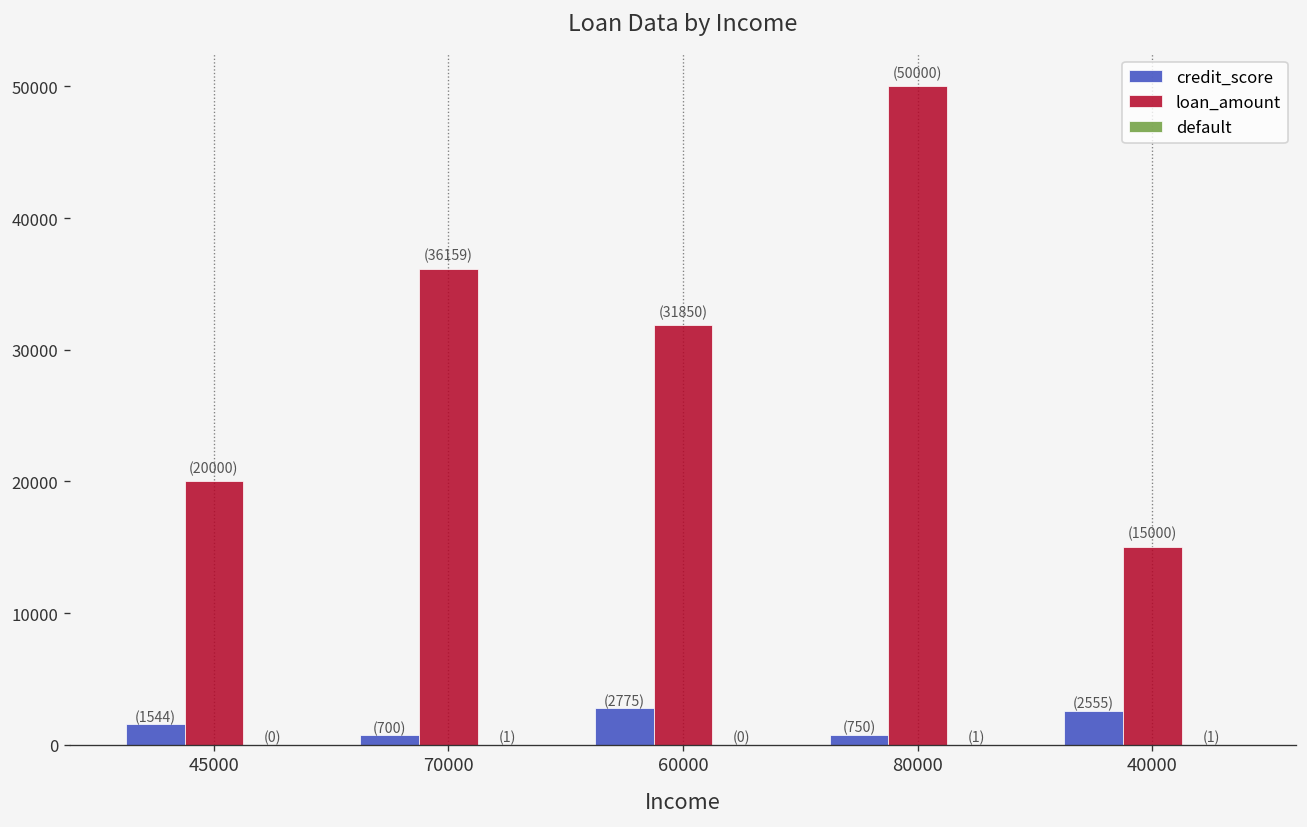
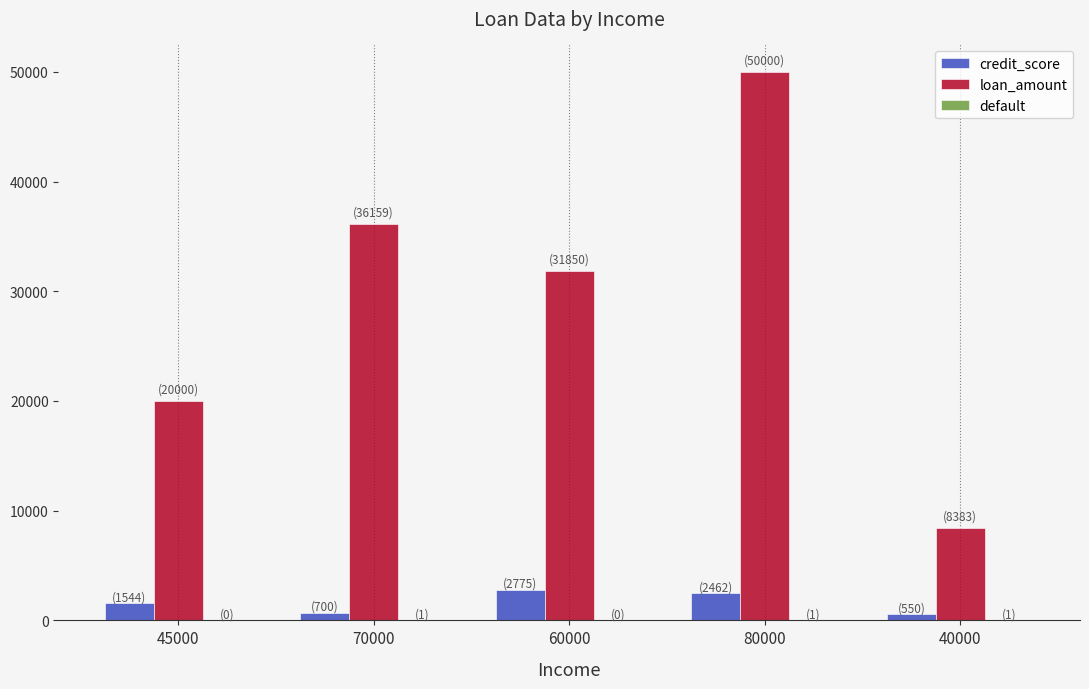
credit_score, 80000: (750) -> (2462)
credit_score, 40000: (2555) -> (550)
loan_amount, 40000: (15000) -> (8383)
